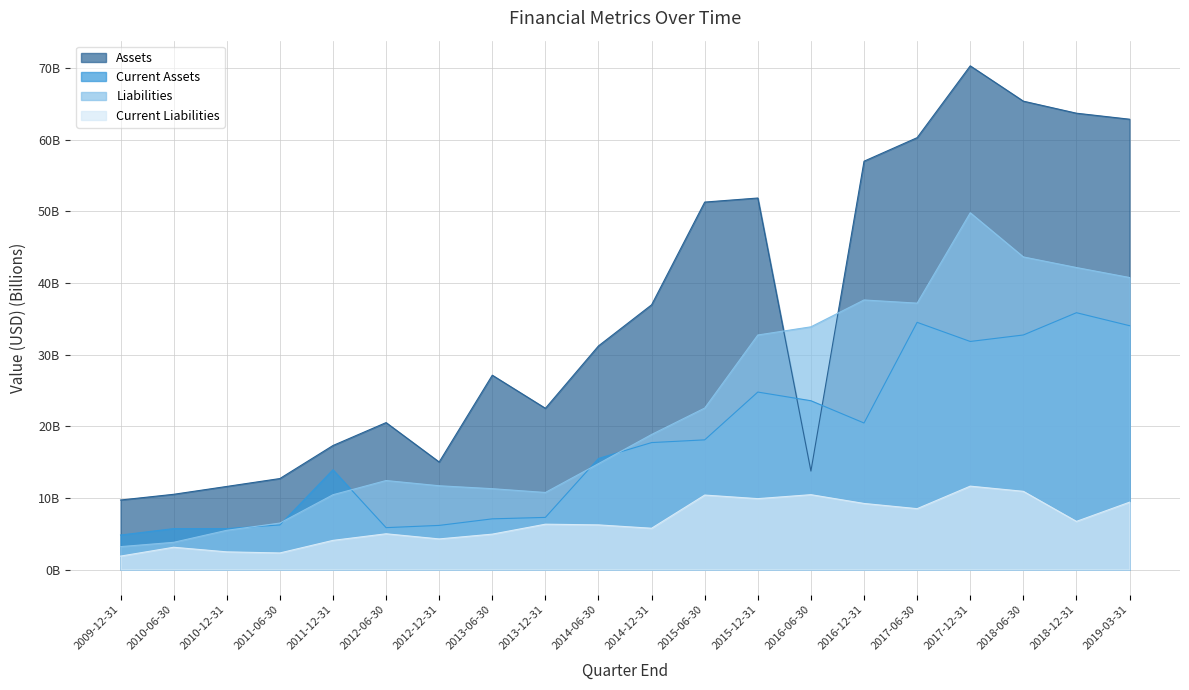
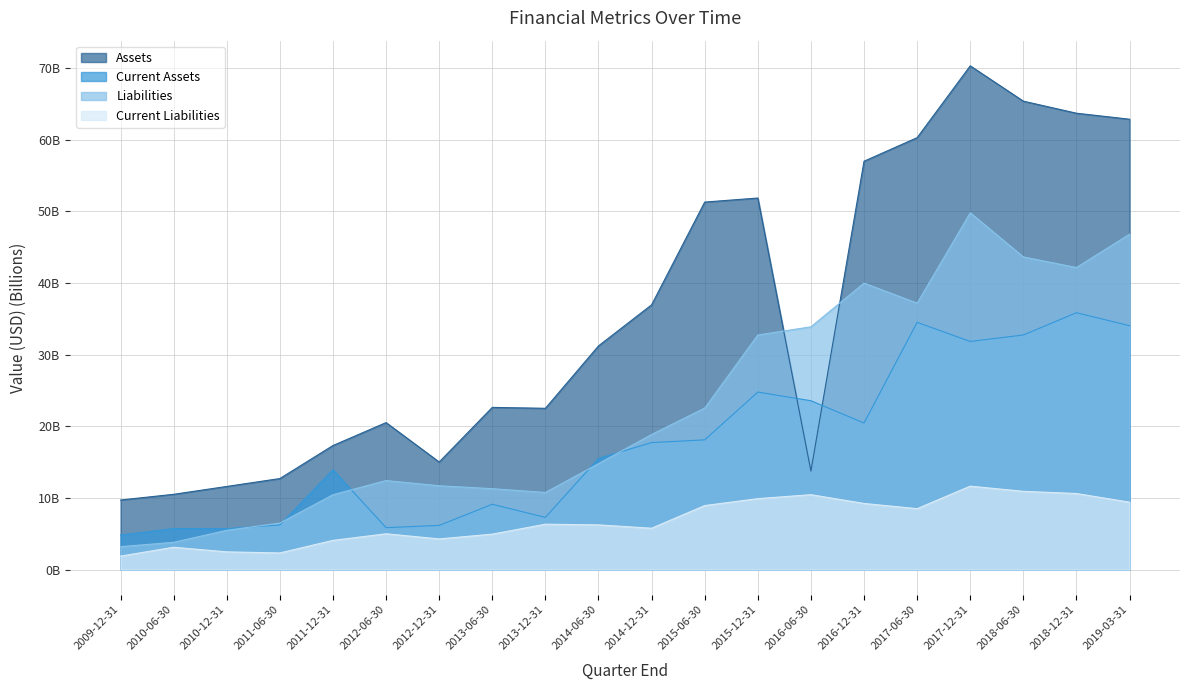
Assets, 2013-06-30: 27000000000 -> 23000000000
Current Assets, 2013-06-30: 7000000000 -> 9000000000
Current Liabilities, 2015-06-30: 10000000000 -> 9000000000
Liabilities, 2016-12-31: 38000000000 -> 40000000000
Current Liabilities, 2018-12-31: 7000000000 -> 11000000000
Liabilities, 2019-03-31: 41000000000 -> 47000000000
